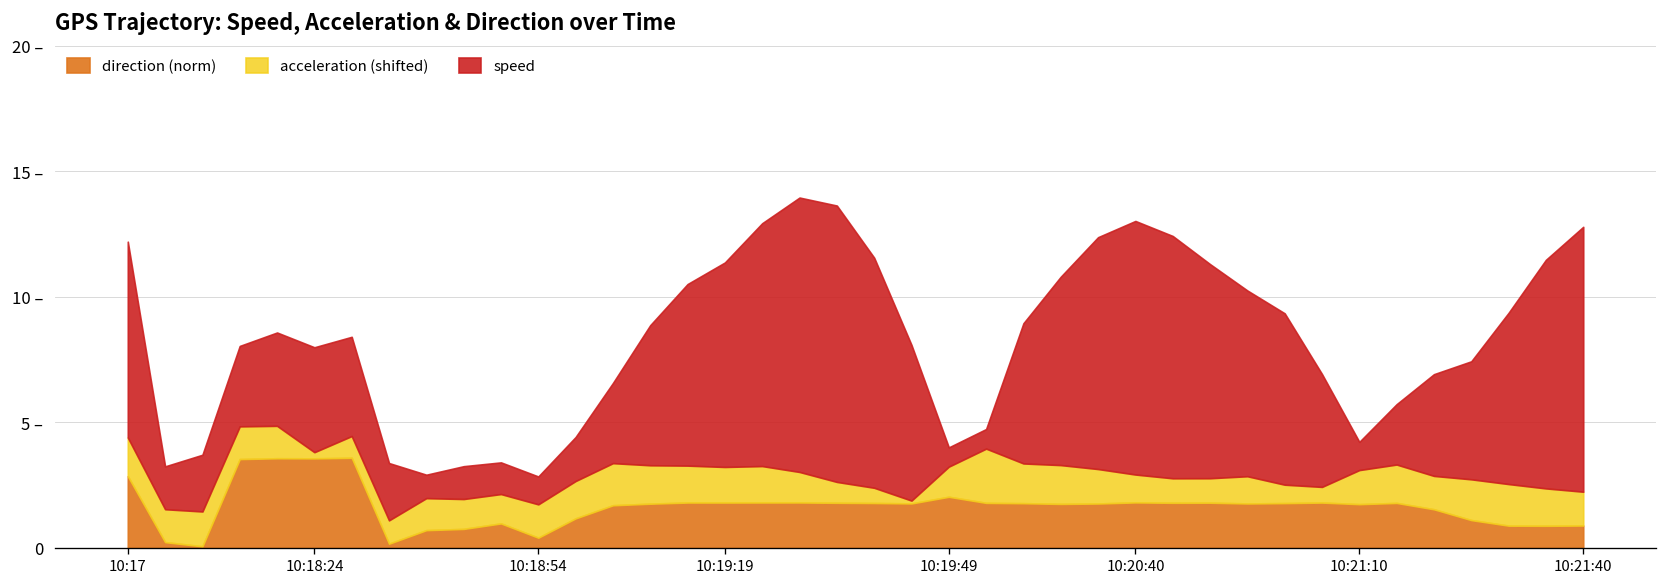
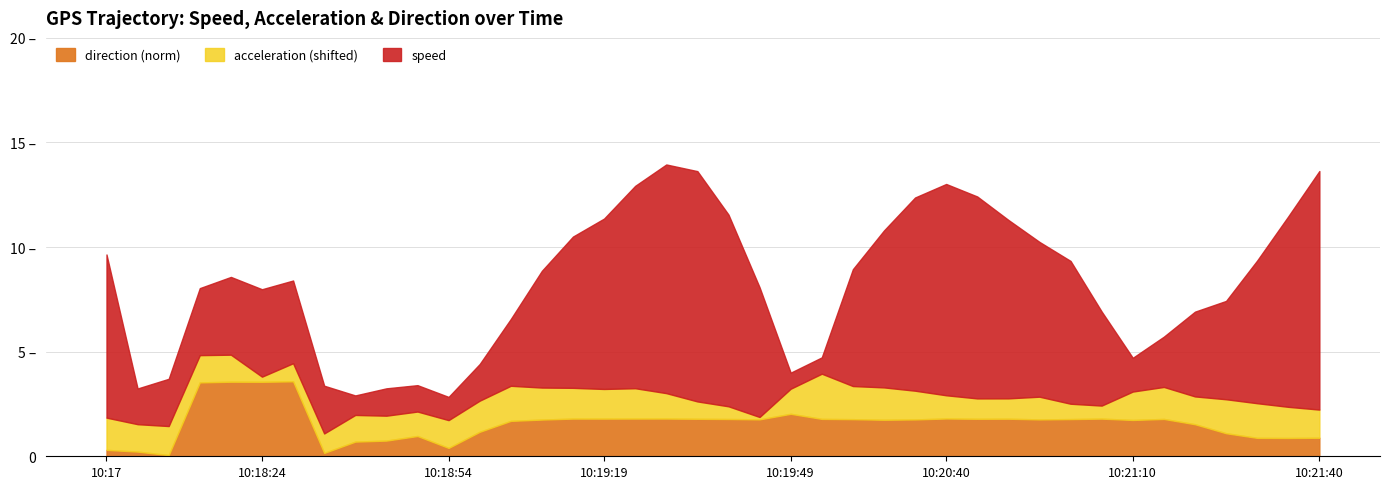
direction (norm), 10:17: 2.9 – -> 0.3 –
speed, 10:21:10: 1.1 – -> 1.6 –
speed, 10:21:40: 10.6 – -> 11.4 –
